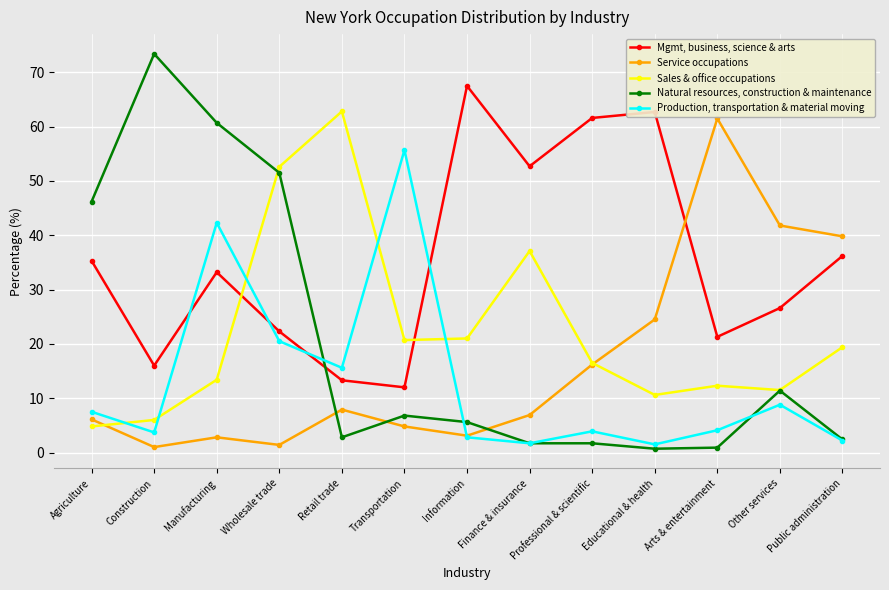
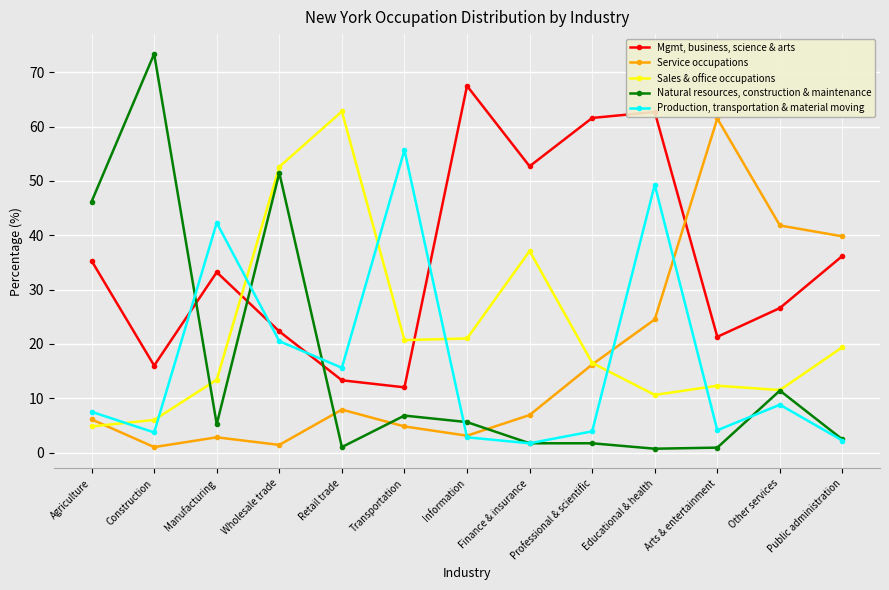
Natural resources, construction & maintenance, Manufacturing: 61 -> 5
Natural resources, construction & maintenance, Retail trade: 3 -> 1
Production, transportation & material moving, Educational & health: 2 -> 49
